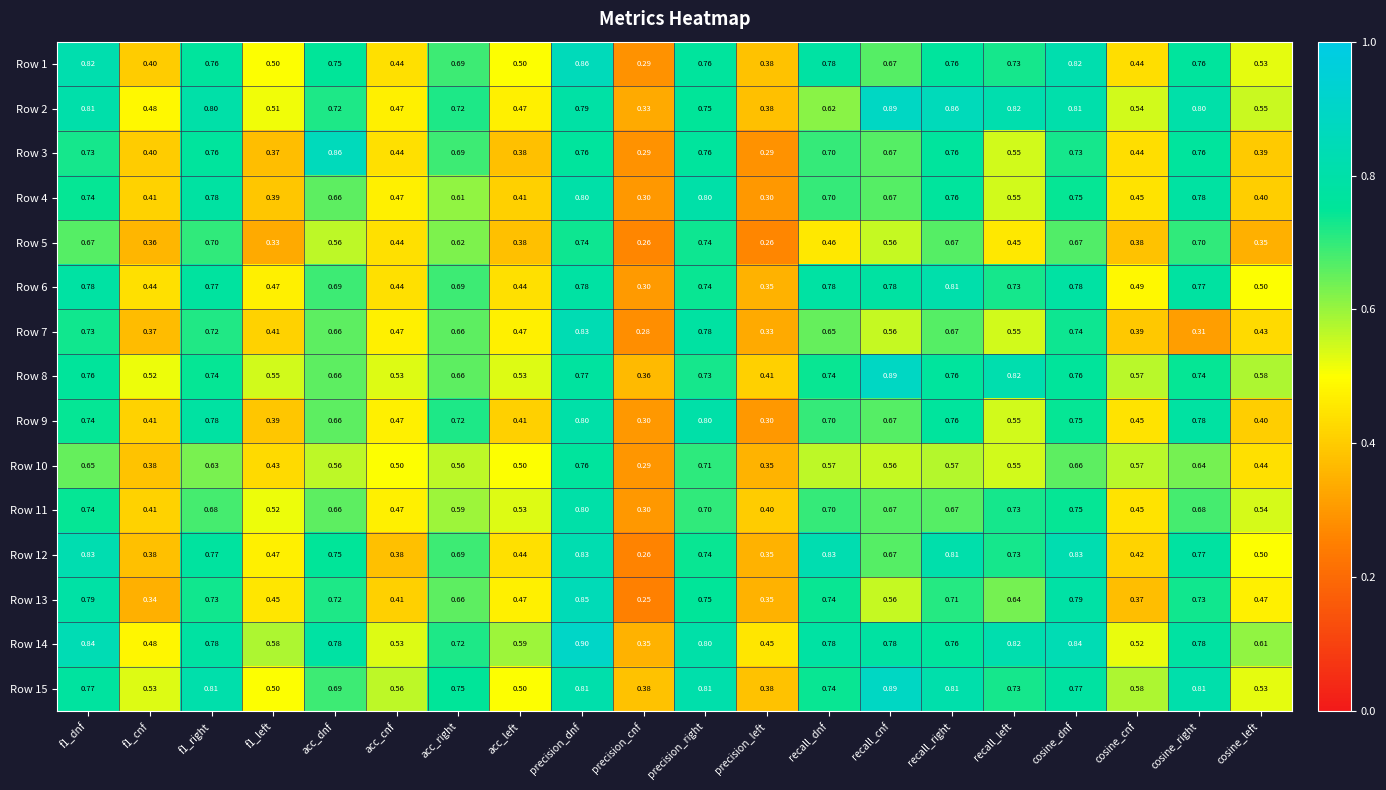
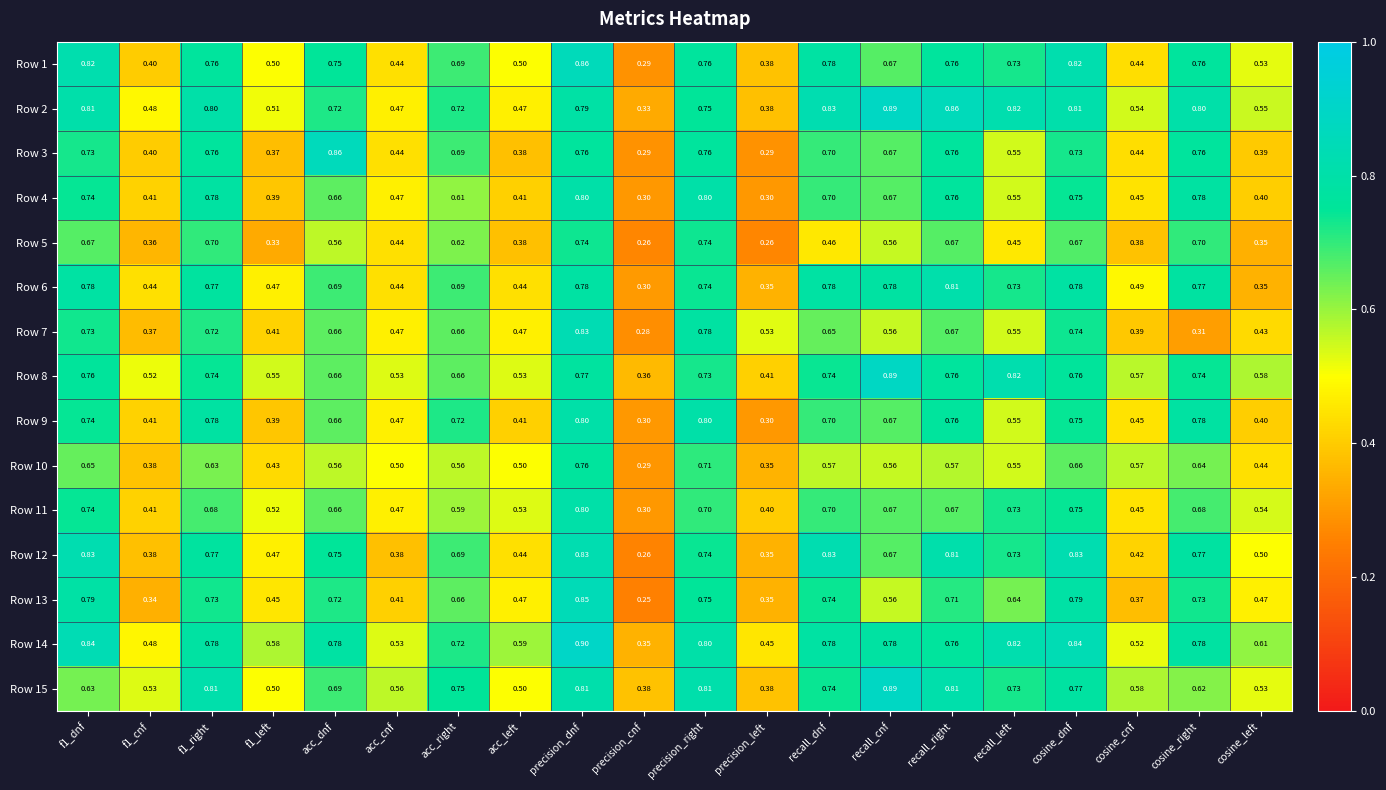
Row 2, recall_dnf: 0.62 -> 0.83
Row 6, cosine_left: 0.50 -> 0.35
Row 7, precision_left: 0.33 -> 0.53
Row 15, f1_dnf: 0.77 -> 0.63
Row 15, cosine_right: 0.81 -> 0.62
